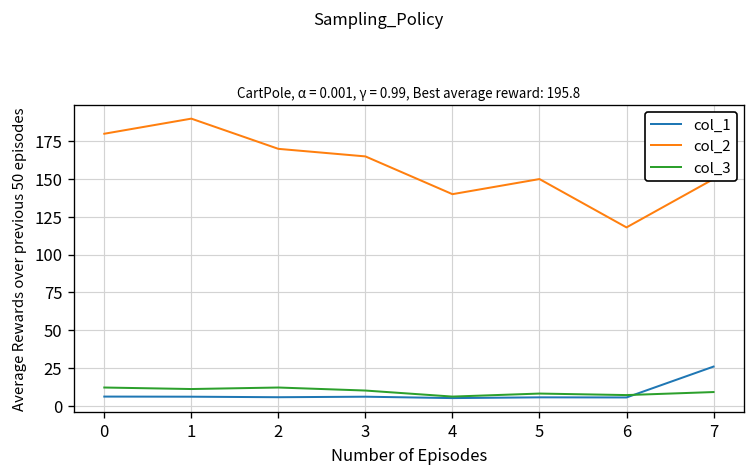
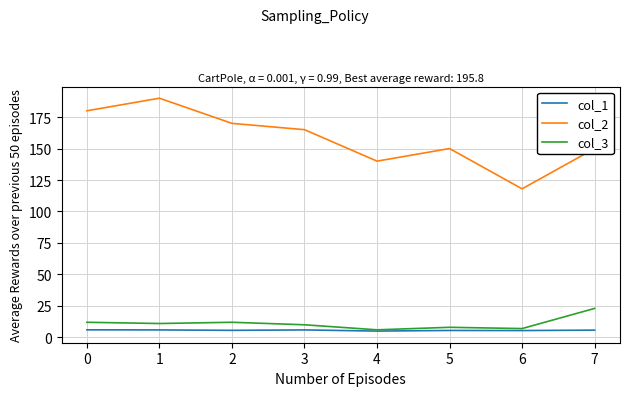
col_1, 7: 26 -> 6
col_3, 7: 9 -> 23
